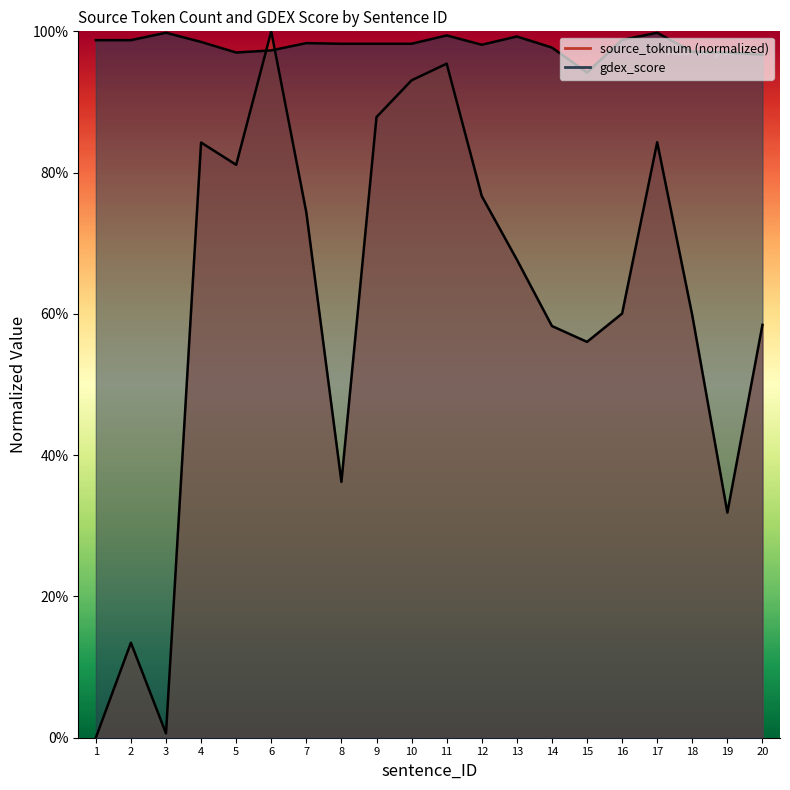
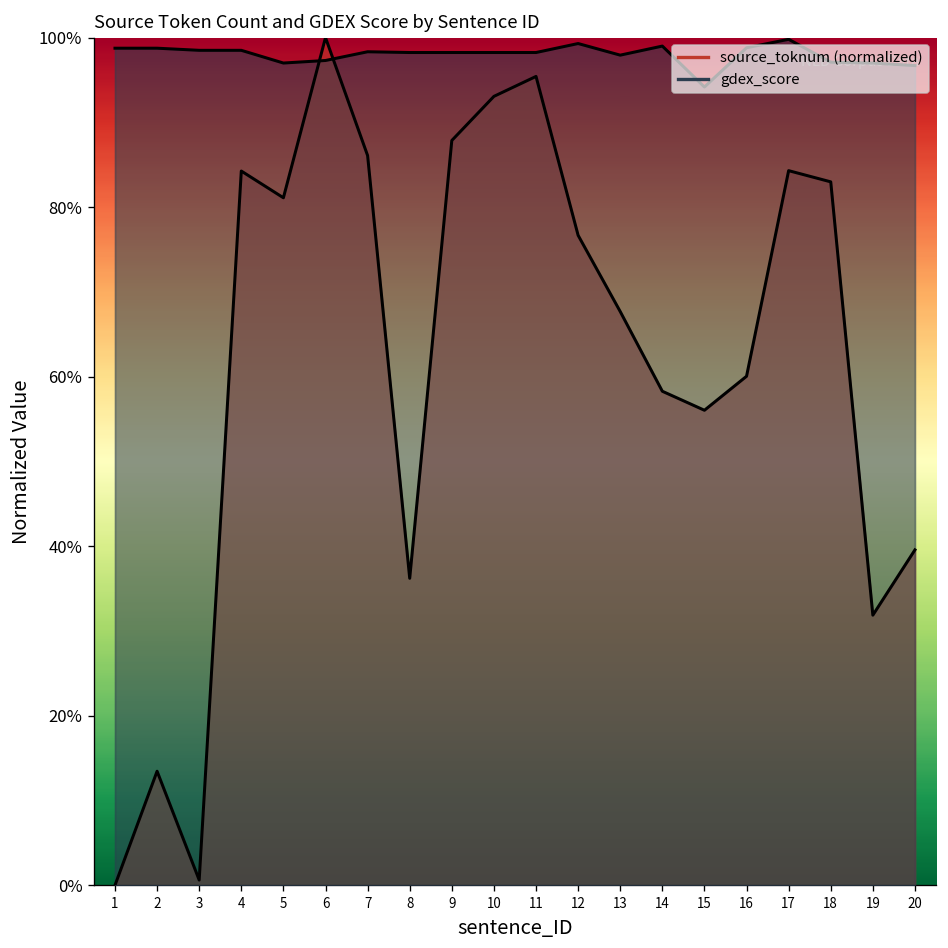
gdex_score, 3: 100% -> 99%
source_toknum (normalized), 7: 74% -> 86%
gdex_score, 11: 99% -> 98%
gdex_score, 12: 98% -> 99%
gdex_score, 13: 99% -> 98%
gdex_score, 14: 98% -> 99%
source_toknum (normalized), 18: 60% -> 83%
source_toknum (normalized), 20: 58% -> 40%
